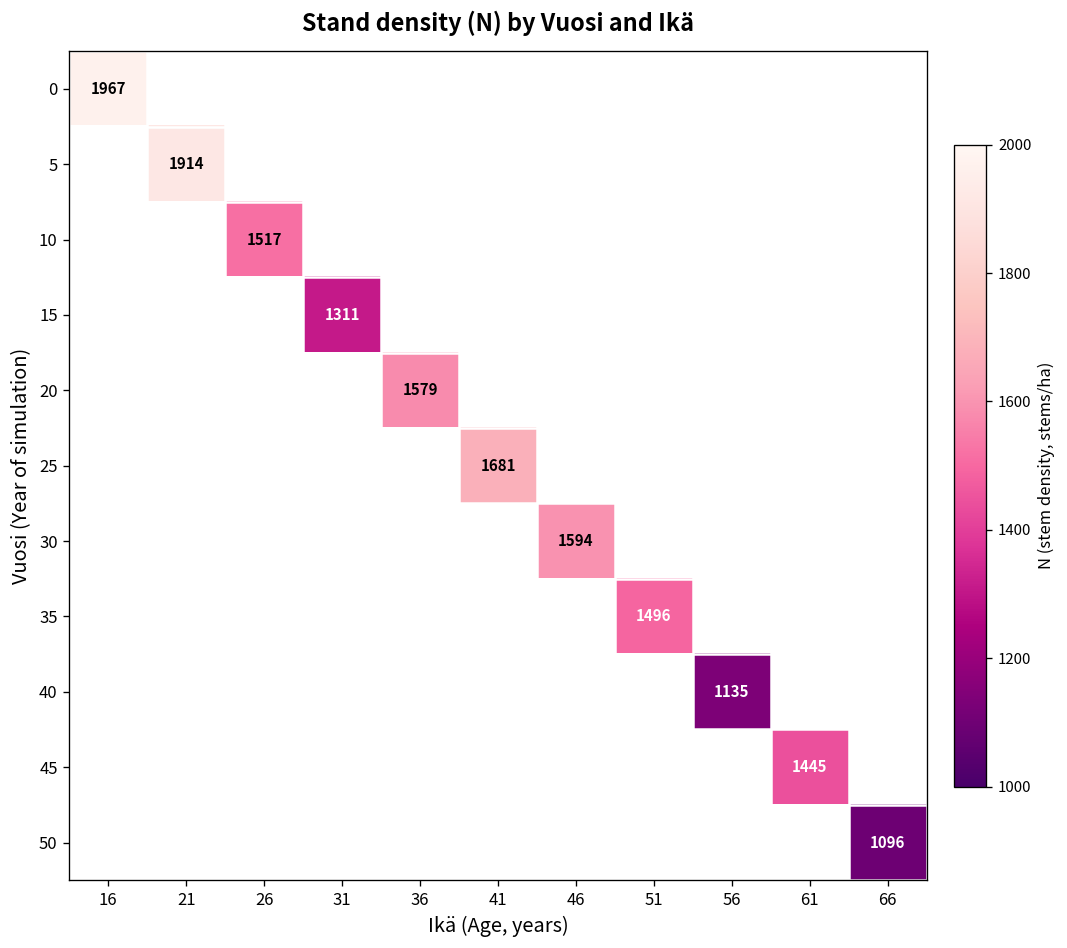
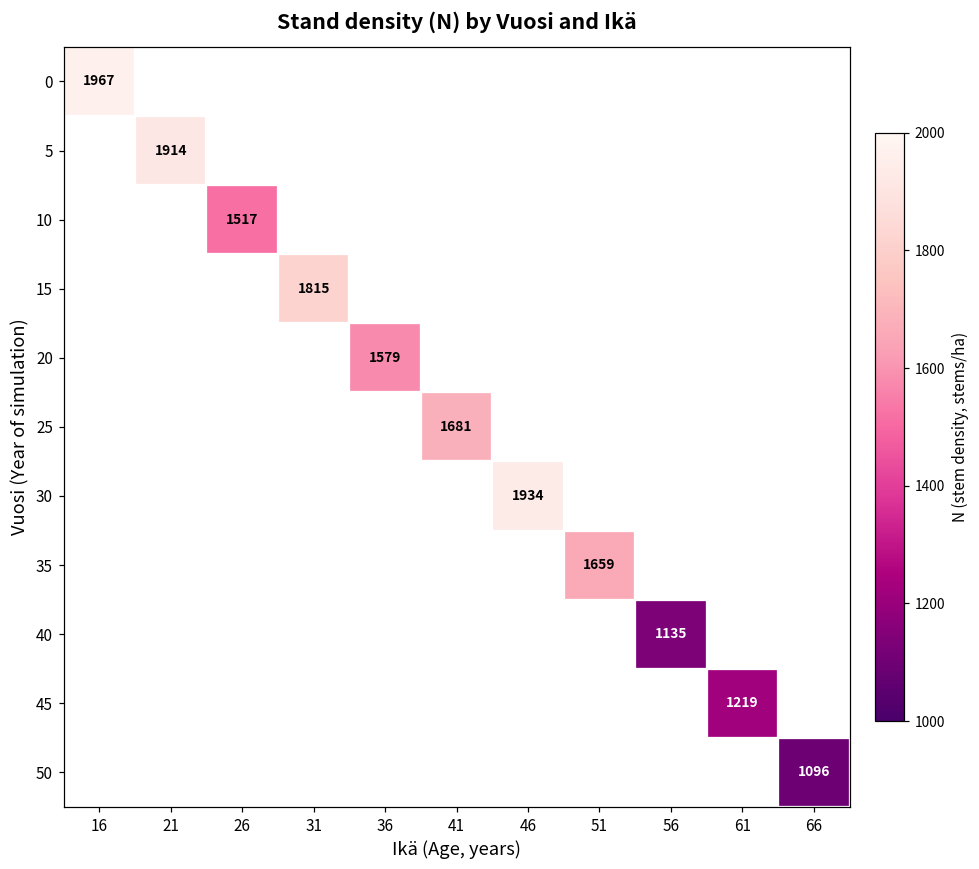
15, 31: 1311 -> 1815
30, 46: 1594 -> 1934
35, 51: 1496 -> 1659
45, 61: 1445 -> 1219
